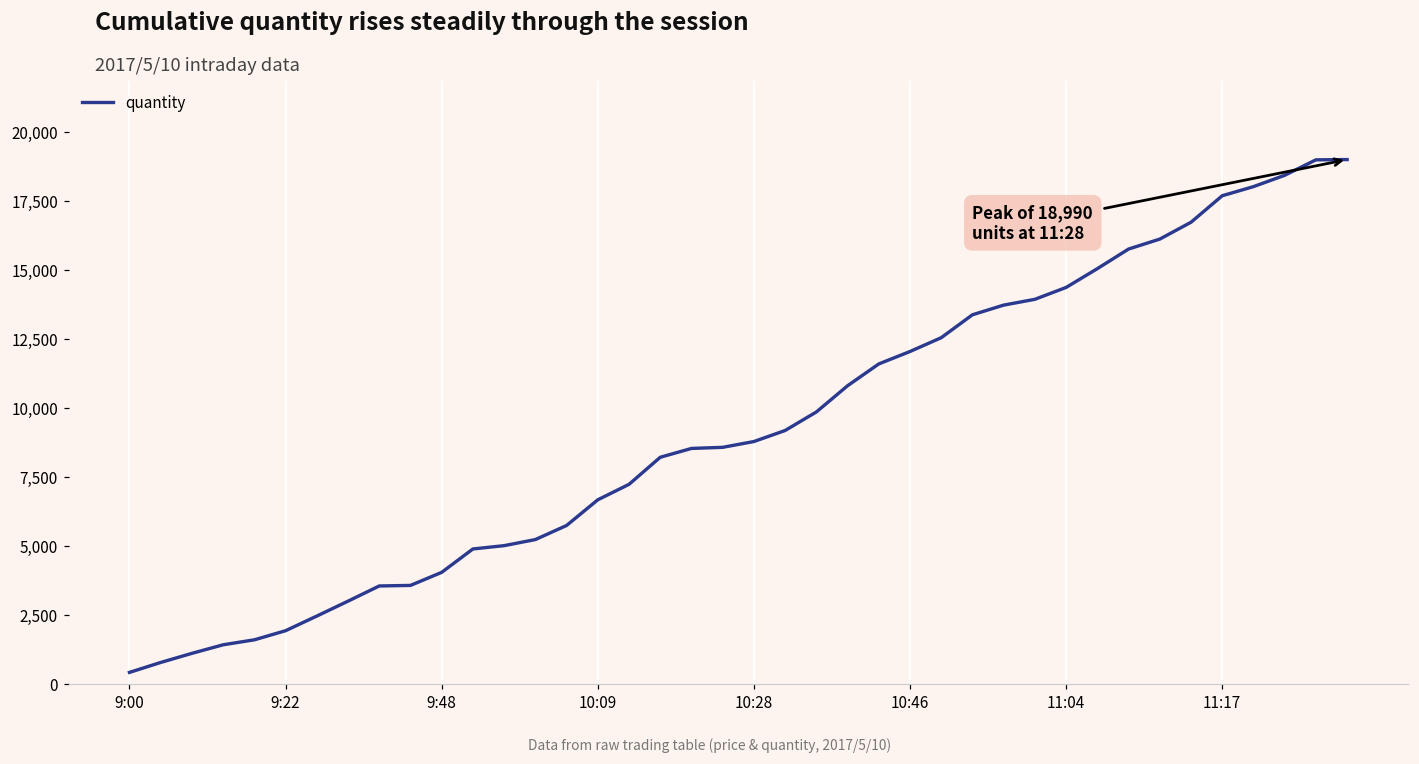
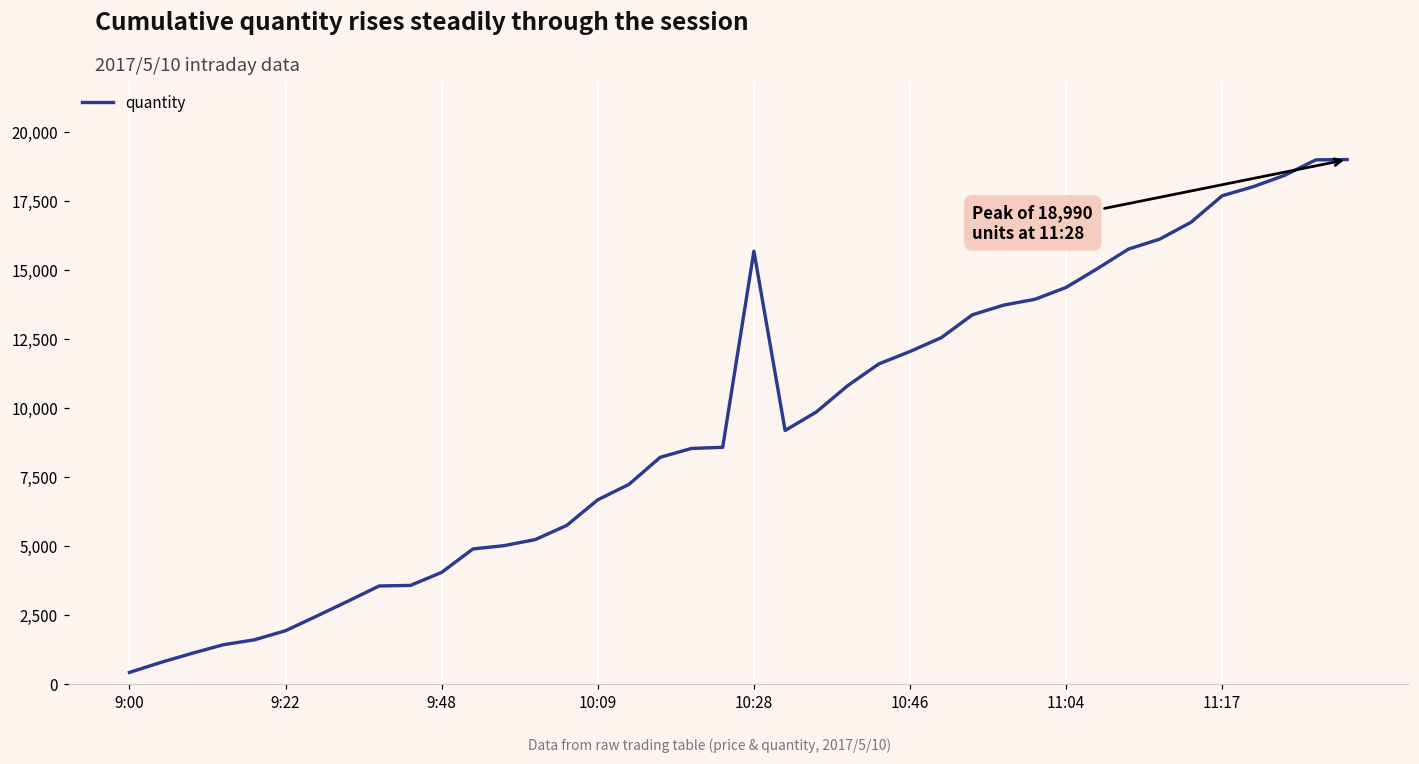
10:28: 8,800 -> 15,700
